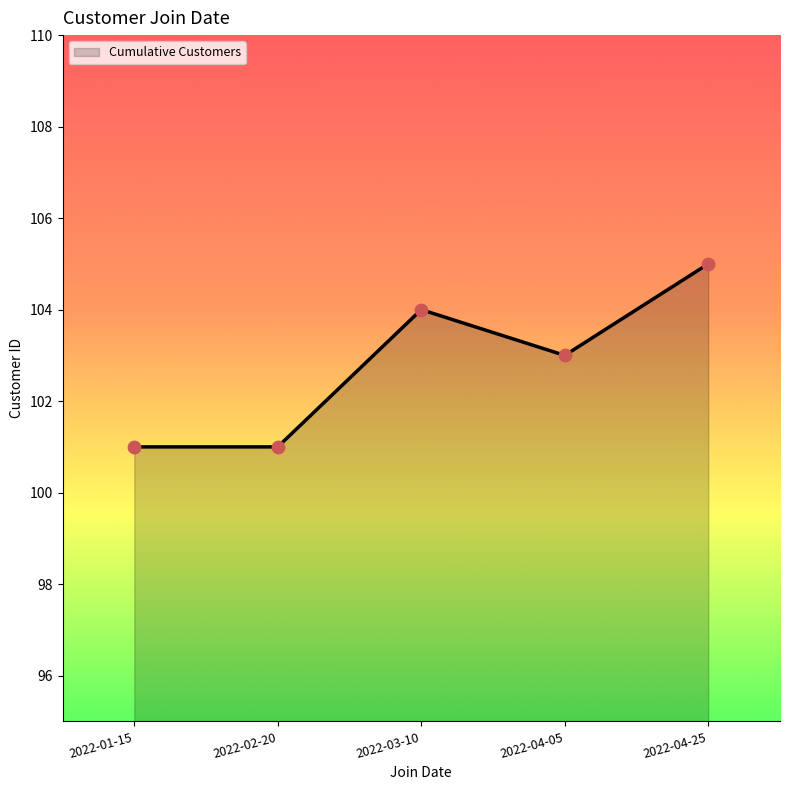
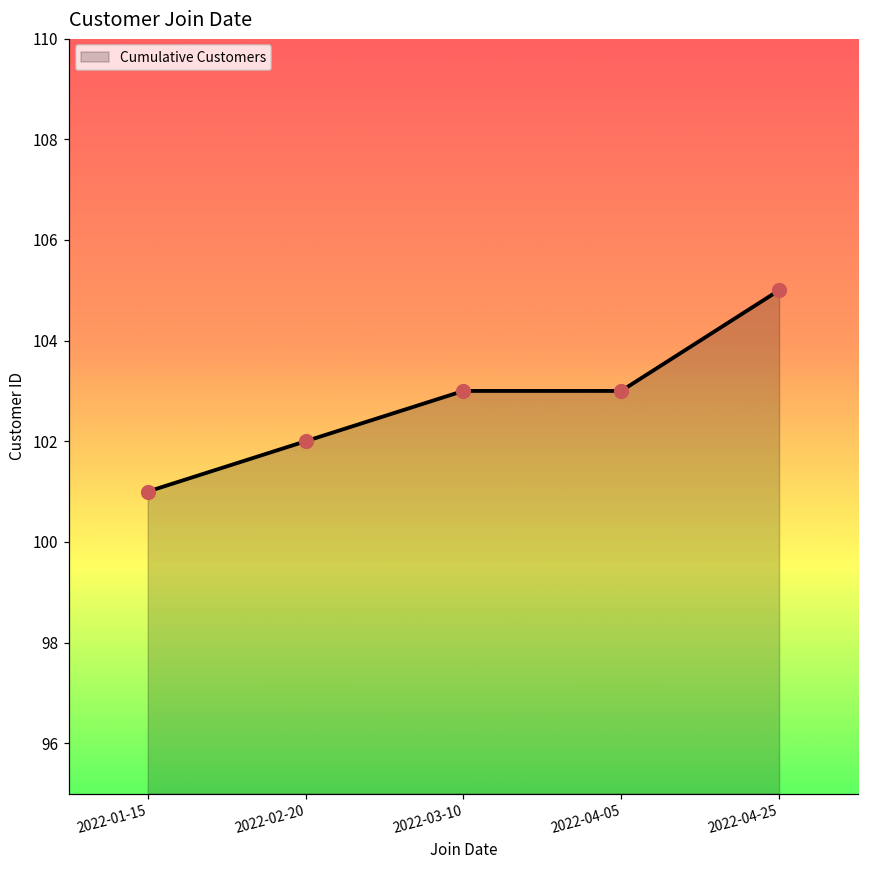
2022-02-20: 101 -> 102
2022-03-10: 104 -> 103
